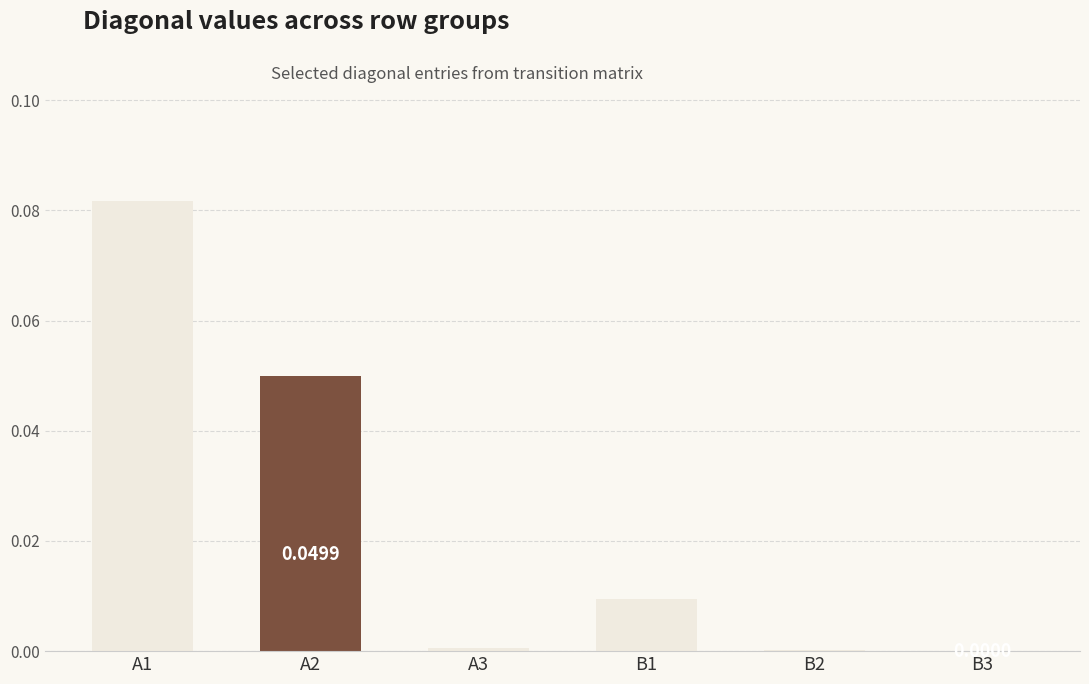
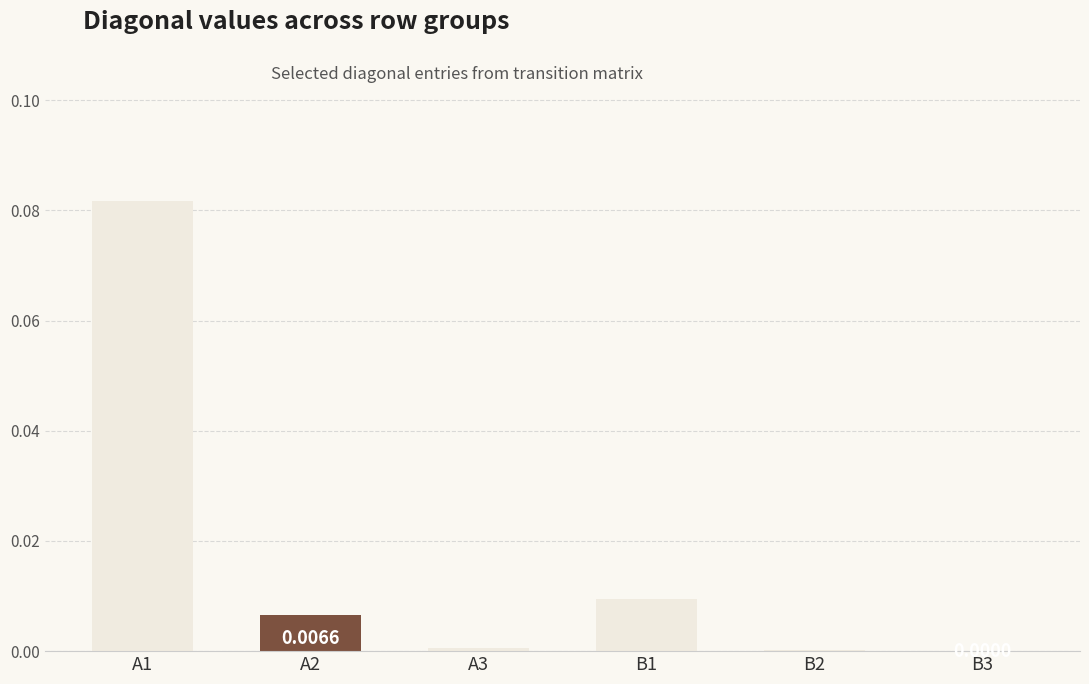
A2: 0.0499 -> 0.0066
